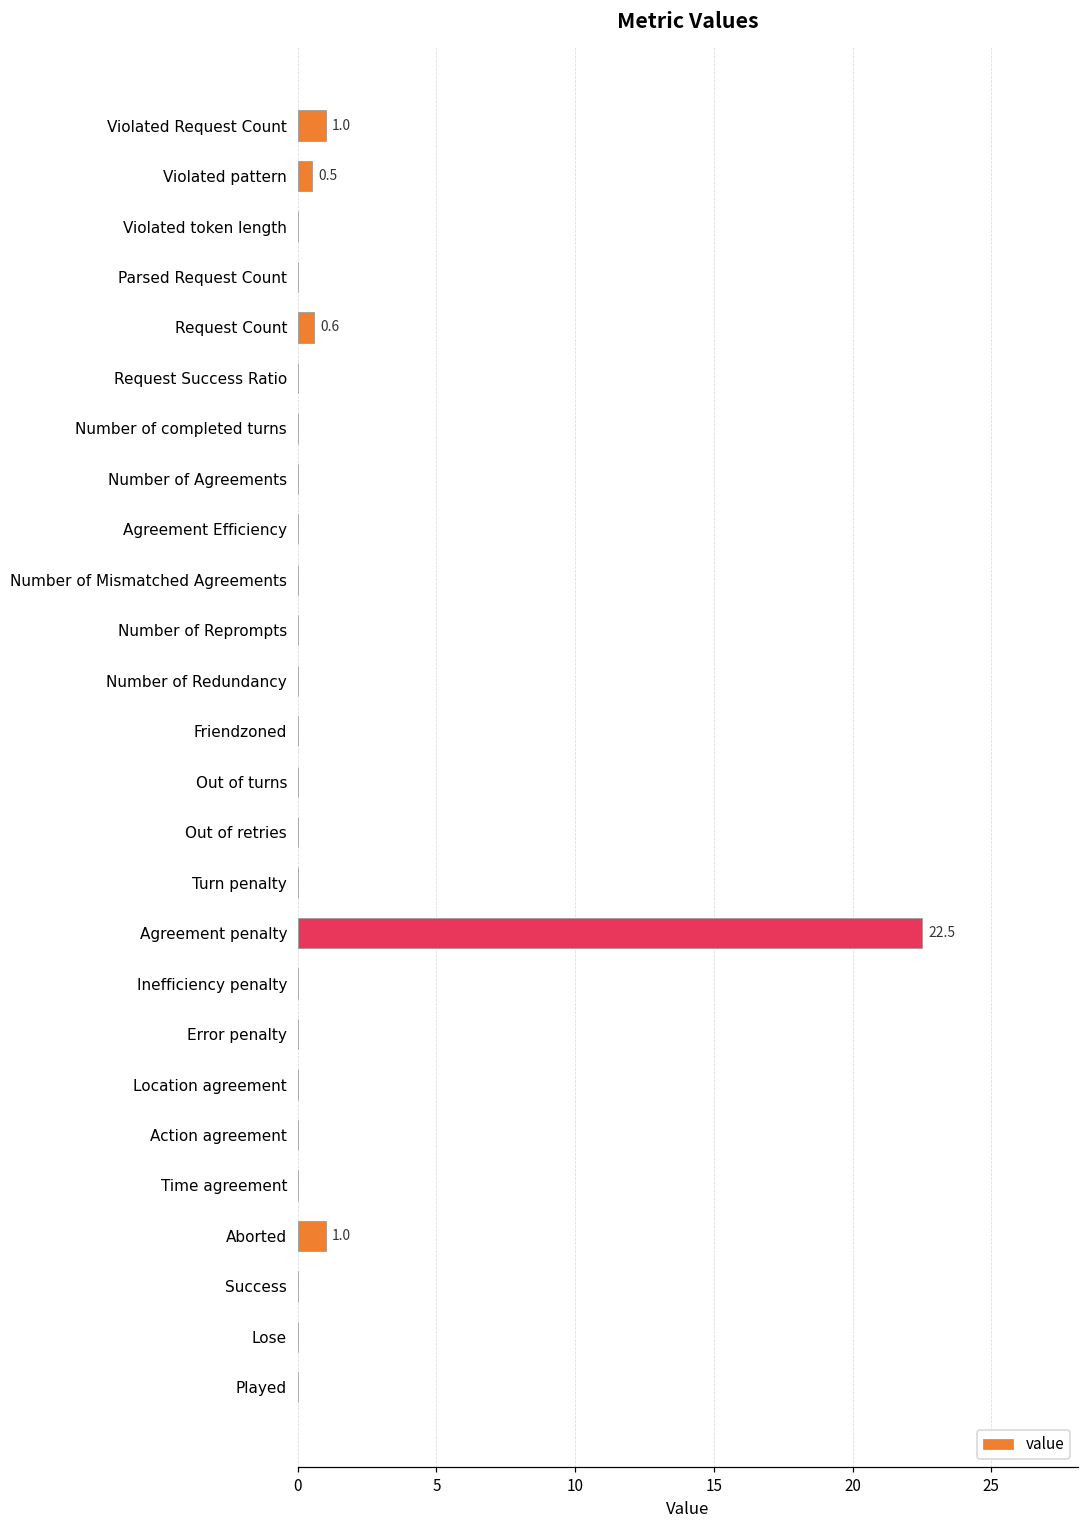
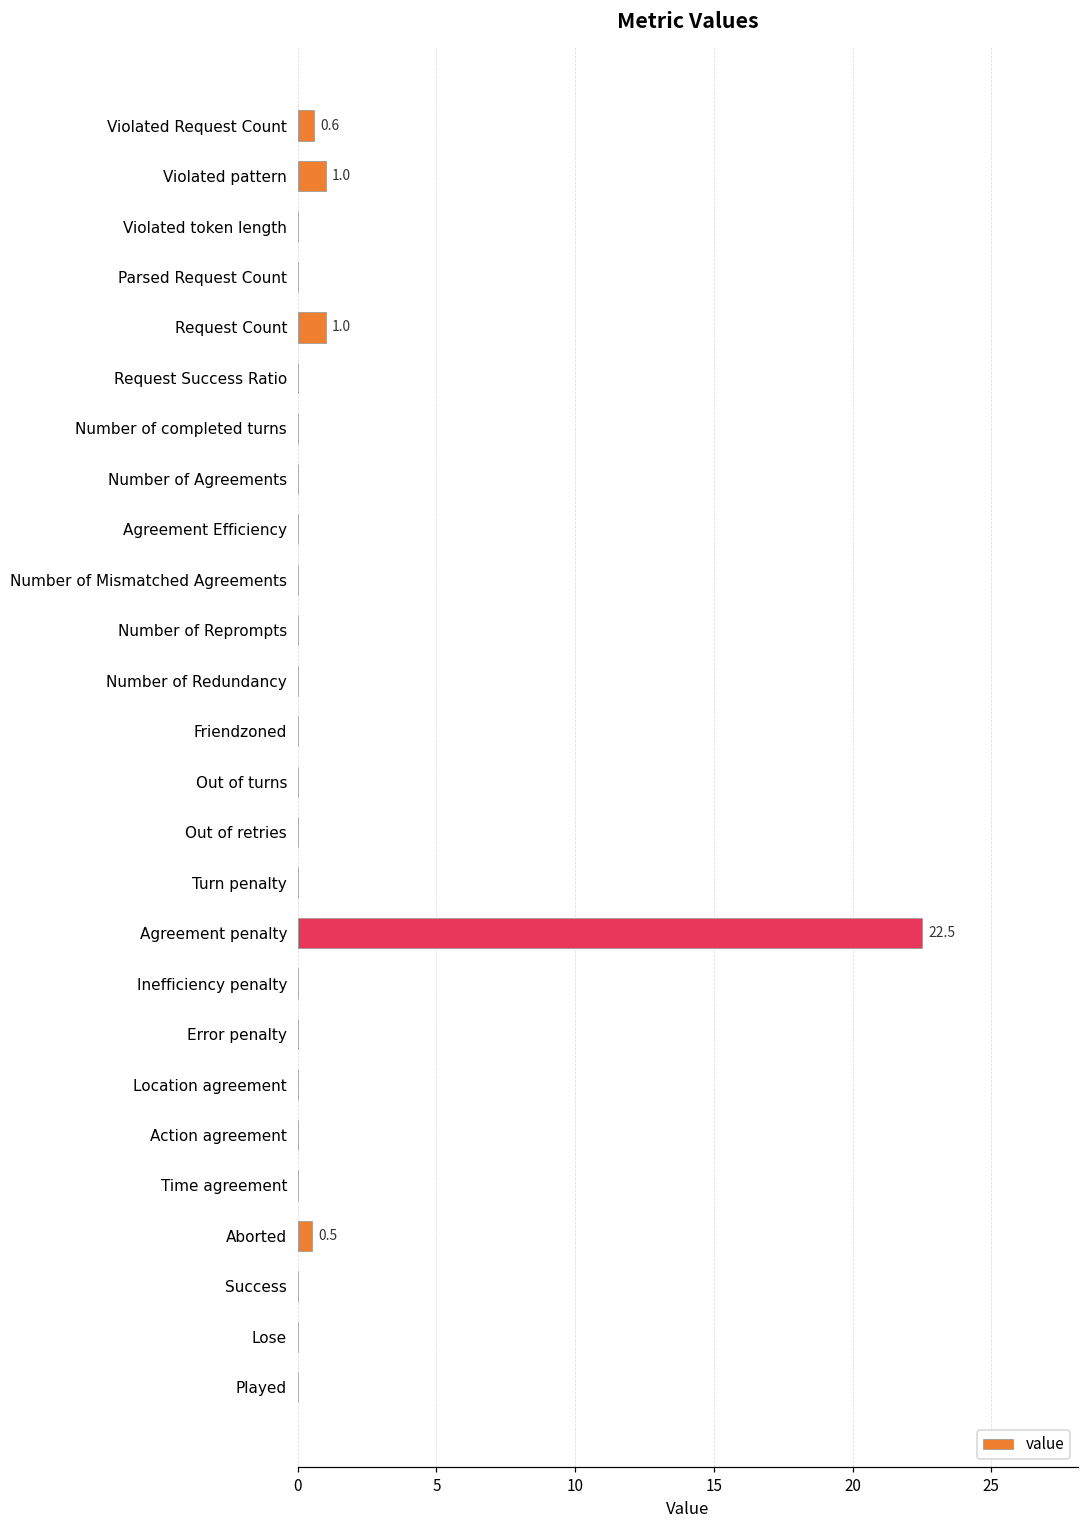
Violated Request Count: 1.0 -> 0.6
Violated pattern: 0.5 -> 1.0
Request Count: 0.6 -> 1.0
Aborted: 1.0 -> 0.5
